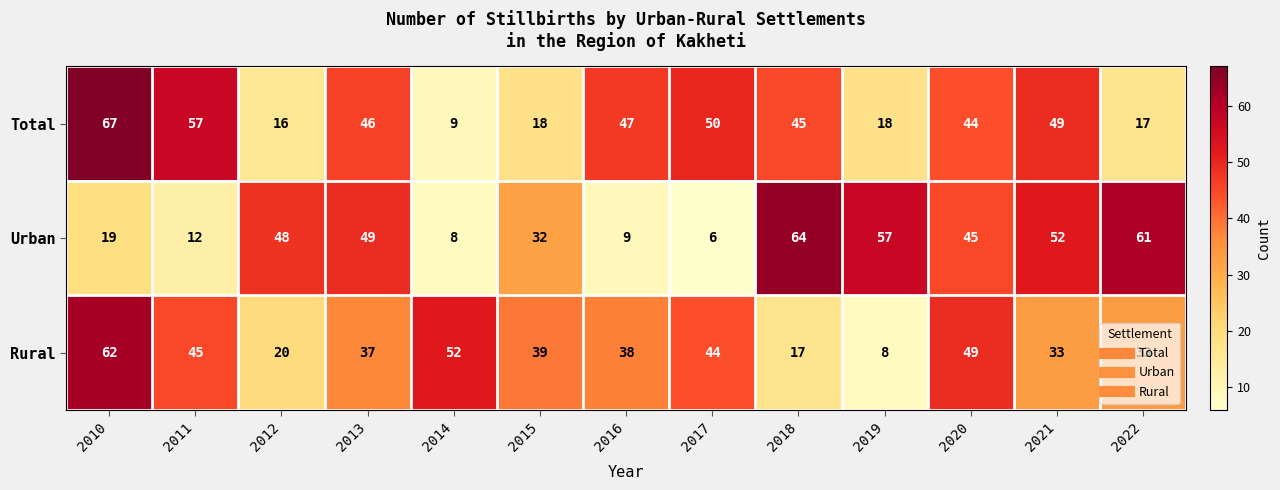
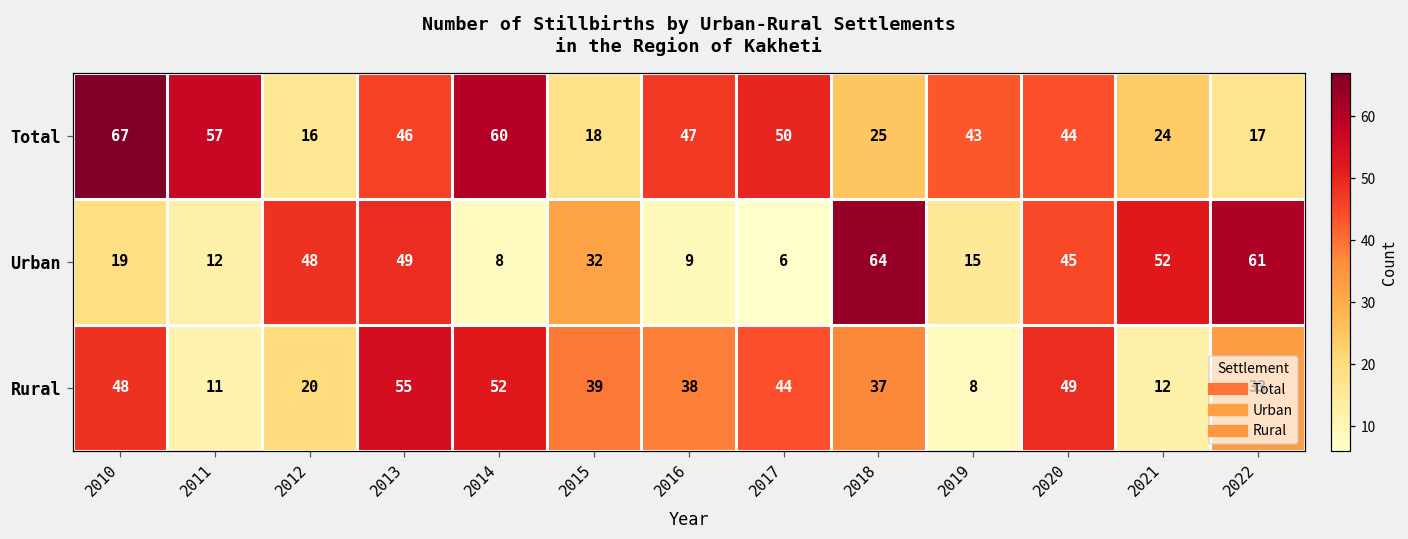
Total, 2014: 9 -> 60
Total, 2018: 45 -> 25
Total, 2019: 18 -> 43
Total, 2021: 49 -> 24
Urban, 2019: 57 -> 15
Rural, 2010: 62 -> 48
Rural, 2011: 45 -> 11
Rural, 2013: 37 -> 55
Rural, 2018: 17 -> 37
Rural, 2021: 33 -> 12
